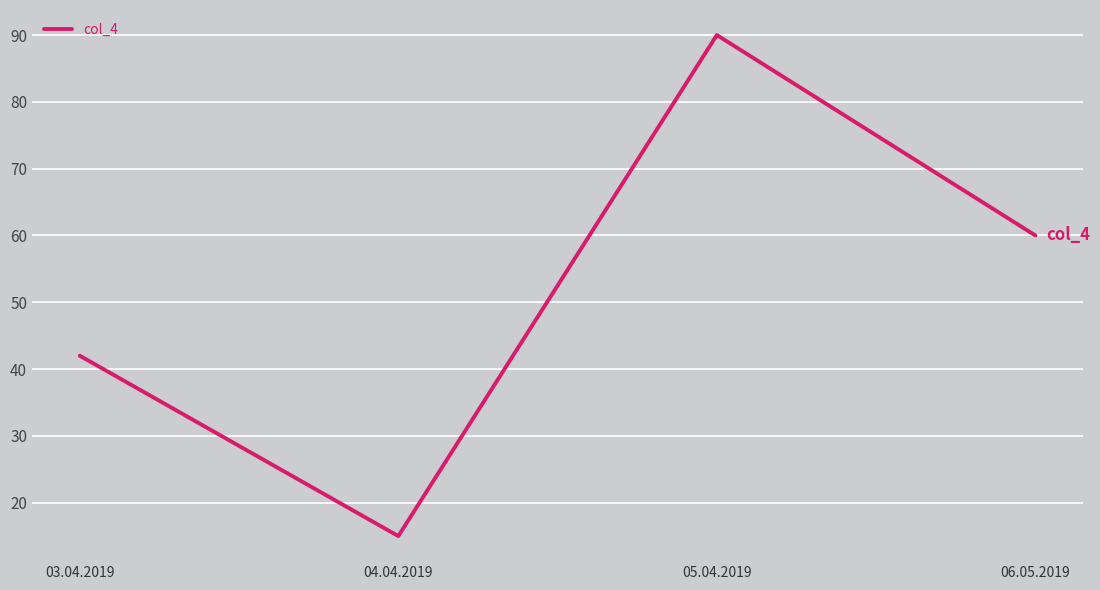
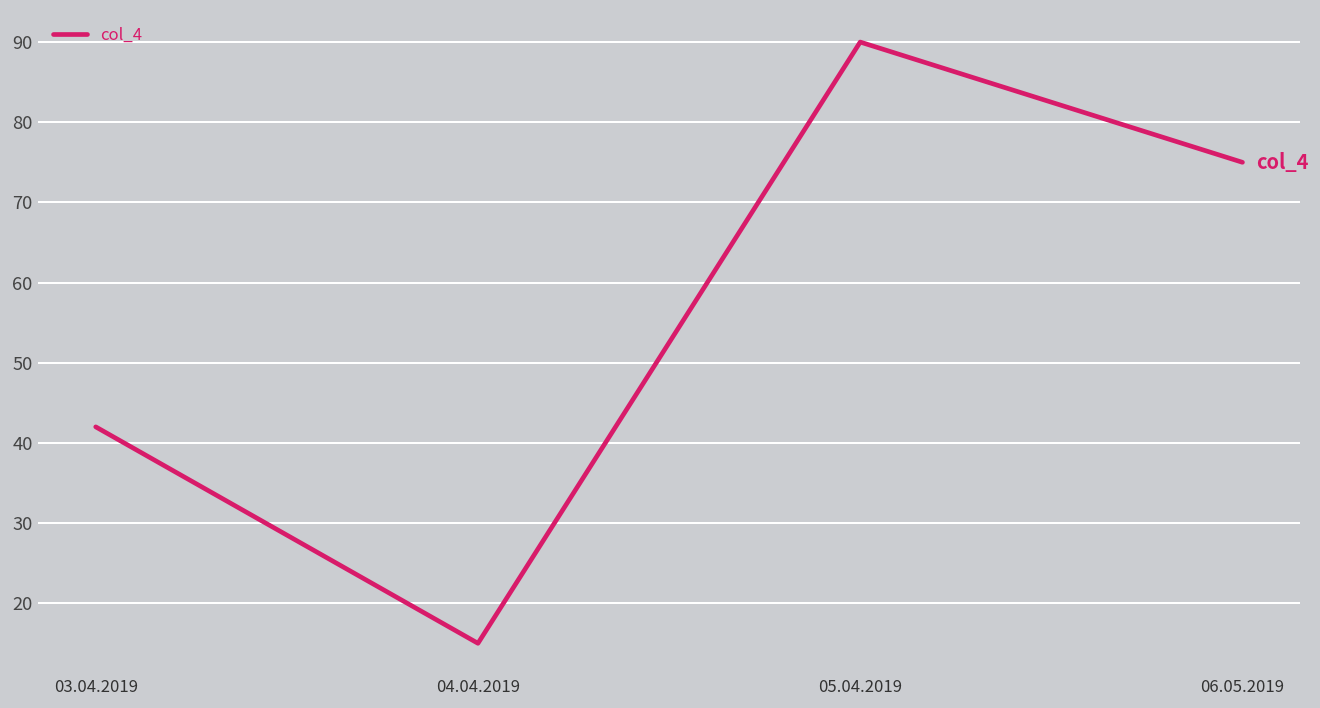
06.05.2019: 60 -> 75
